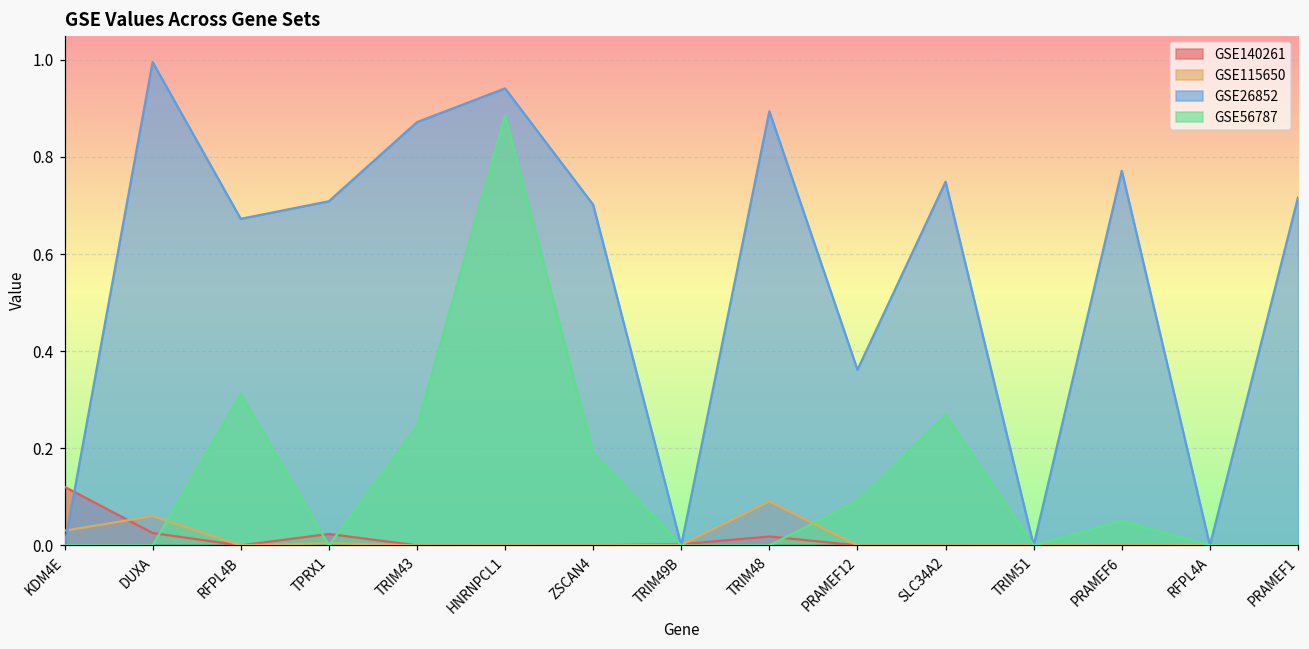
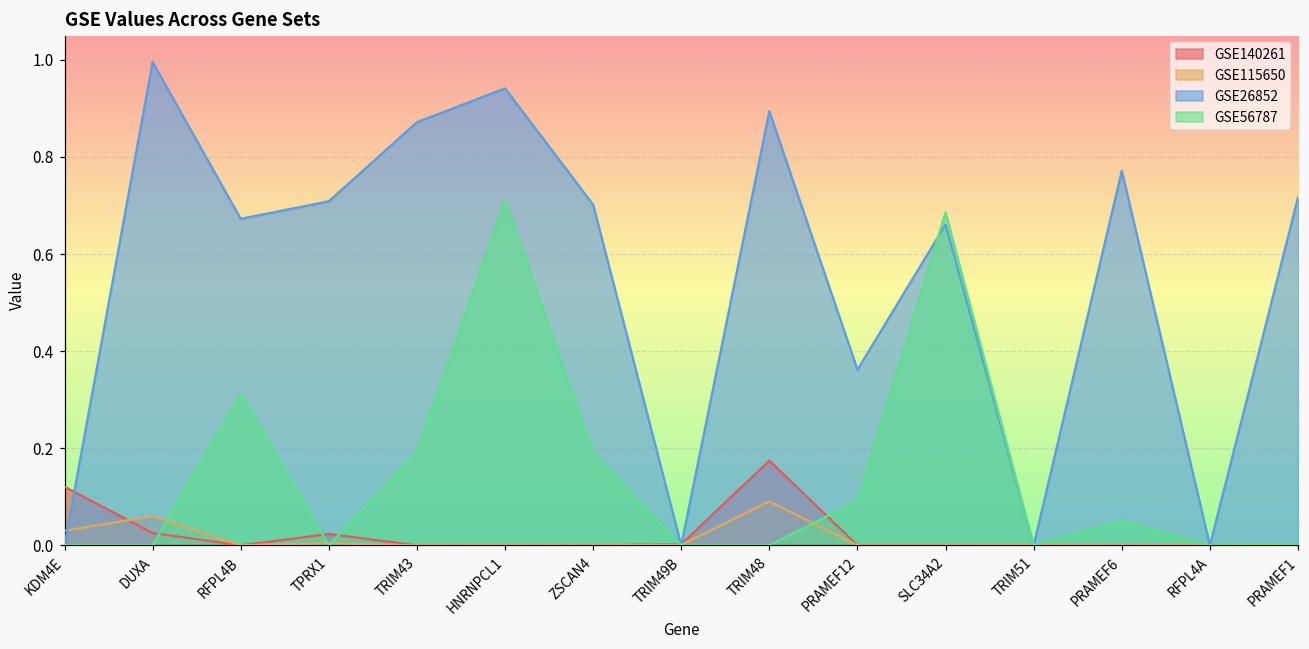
GSE56787, TRIM43: 0.24 -> 0.19
GSE56787, HNRNPCL1: 0.89 -> 0.71
GSE140261, TRIM48: 0.02 -> 0.17
GSE26852, SLC34A2: 0.75 -> 0.66
GSE56787, SLC34A2: 0.27 -> 0.69
